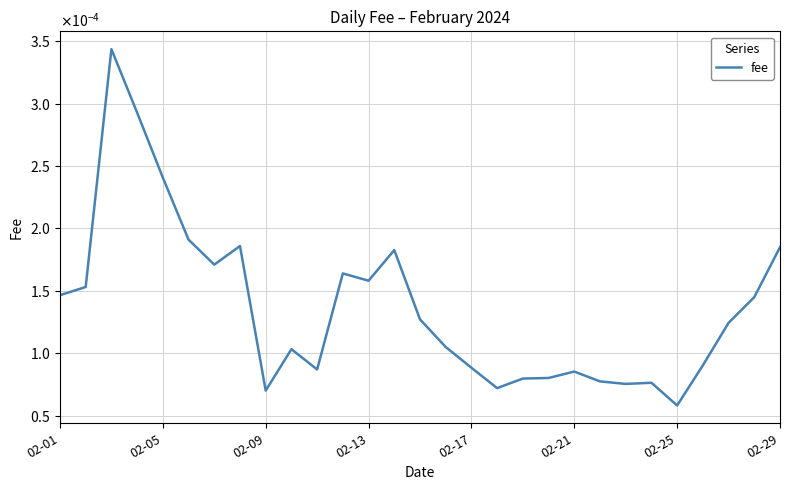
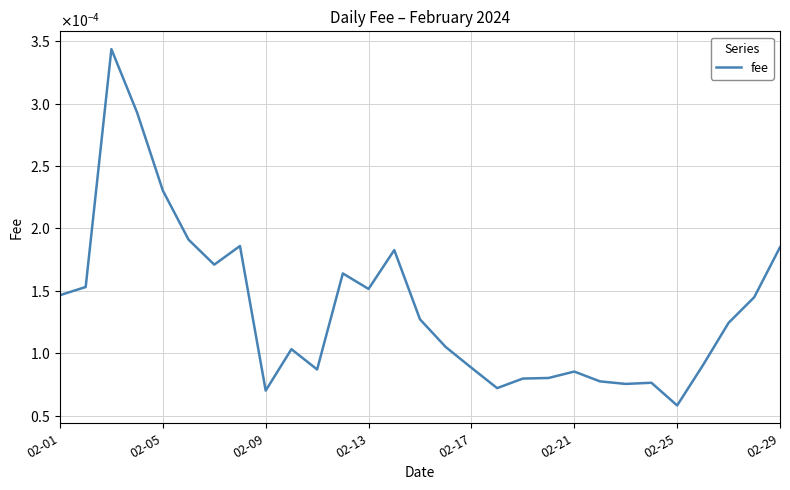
02-05: 0.000241 -> 0.000230
02-13: 0.000158 -> 0.000151
